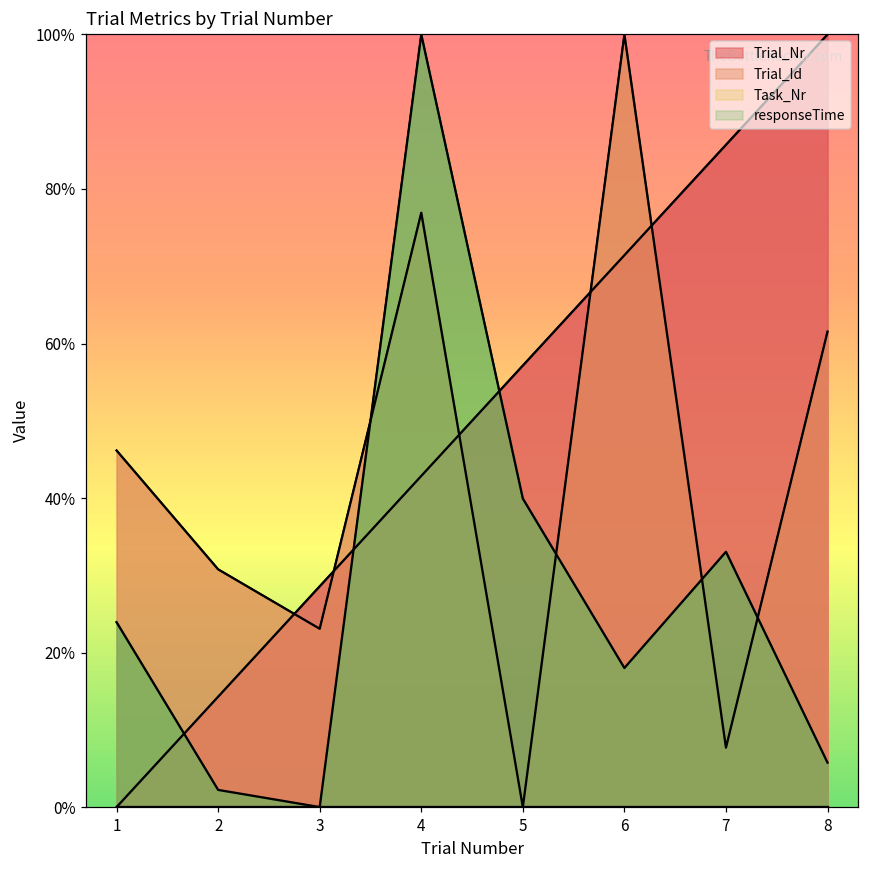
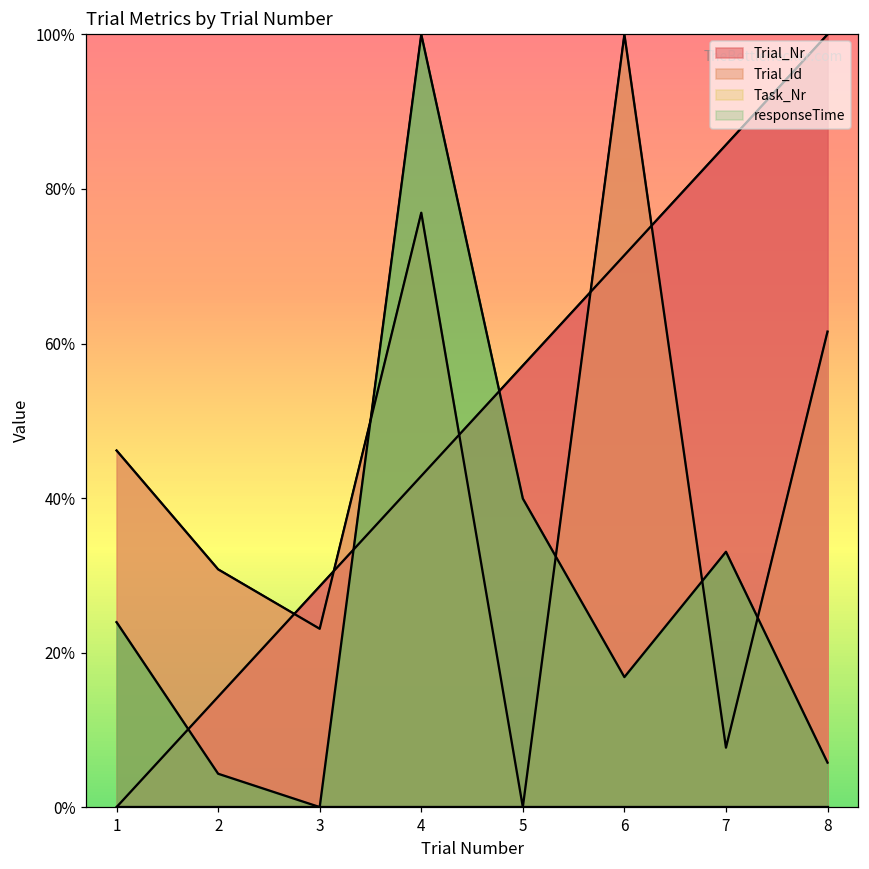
responseTime, 2: 2% -> 4%
responseTime, 6: 18% -> 17%
